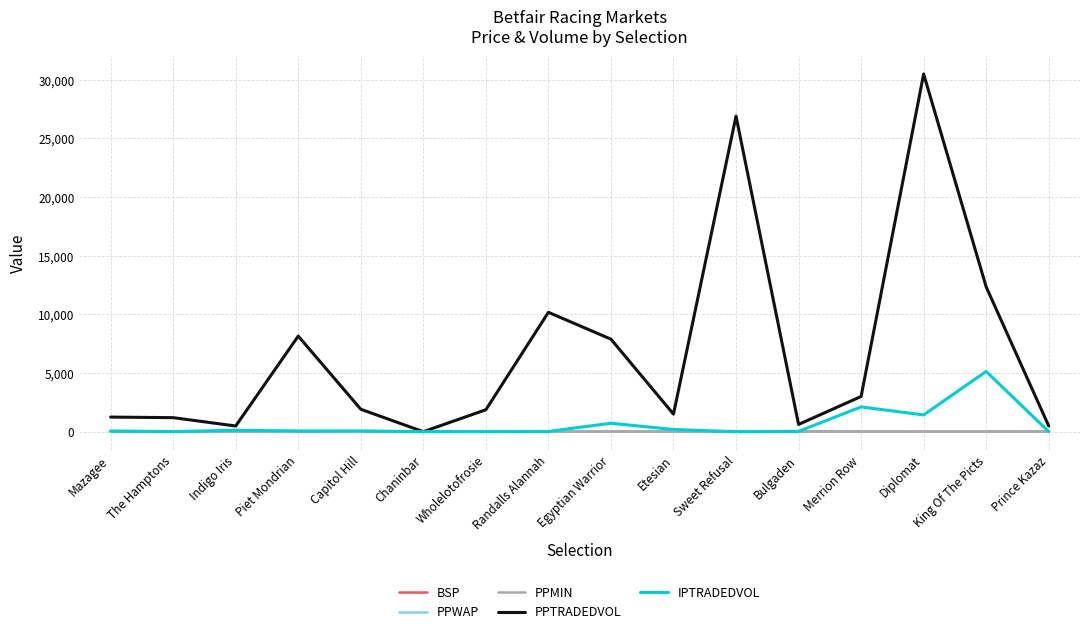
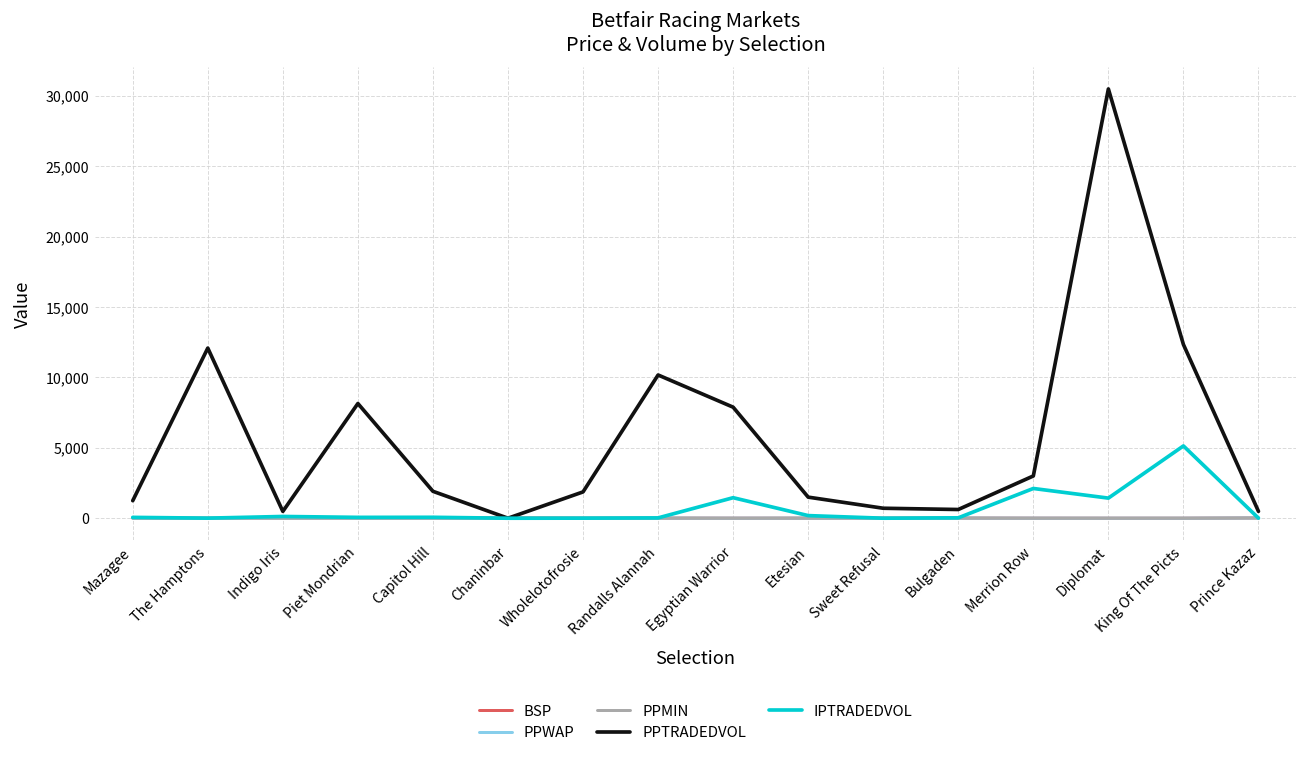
PPTRADEDVOL, The Hamptons: 1,200 -> 12,100
IPTRADEDVOL, Egyptian Warrior: 700 -> 1,500
PPTRADEDVOL, Sweet Refusal: 26,900 -> 700
